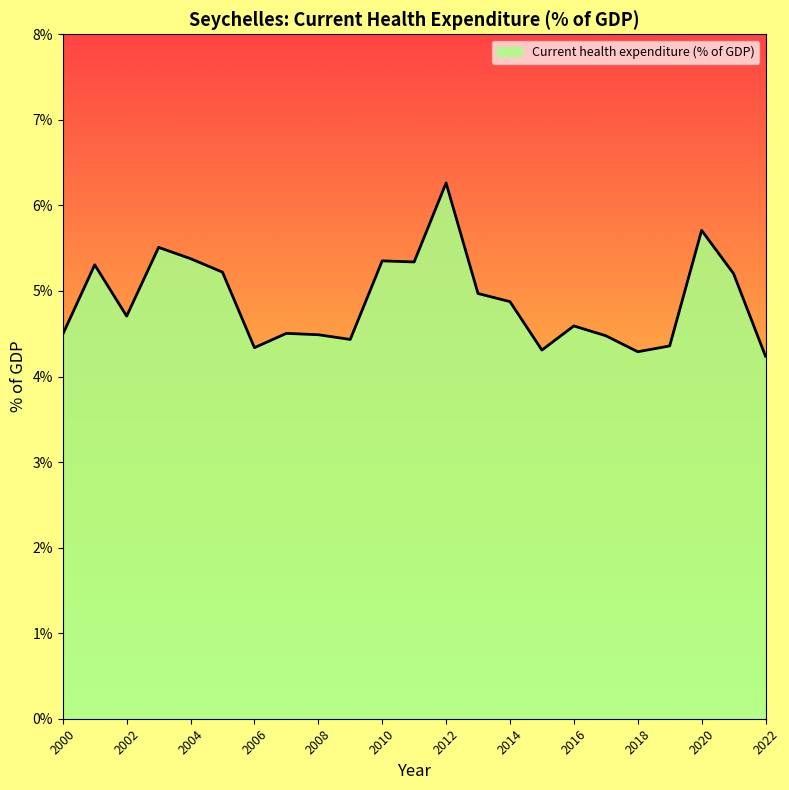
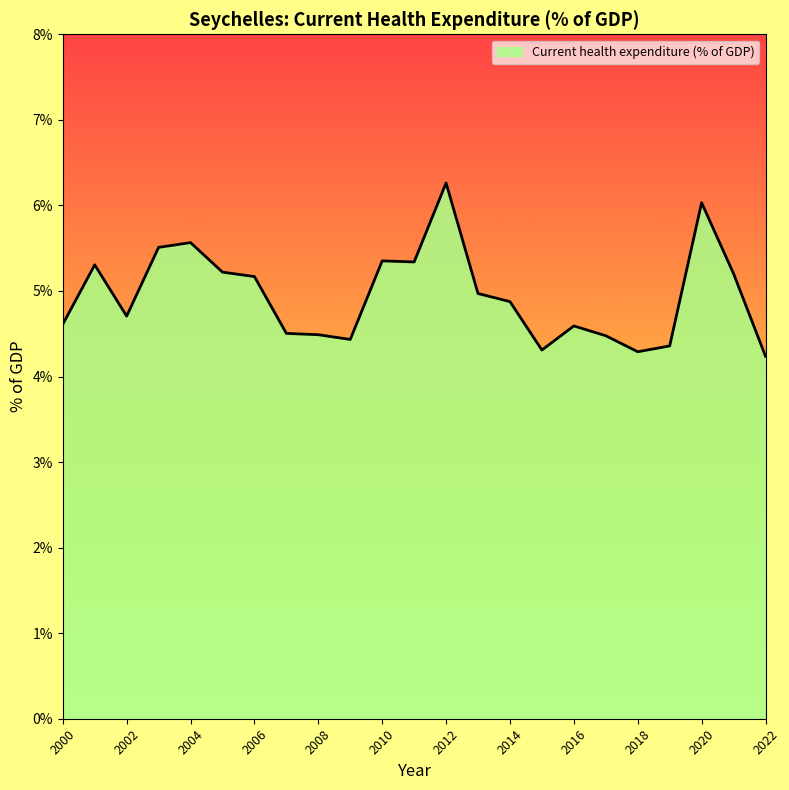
2000: 4.5% -> 4.6%
2004: 5.4% -> 5.6%
2006: 4.3% -> 5.2%
2020: 5.7% -> 6.0%
